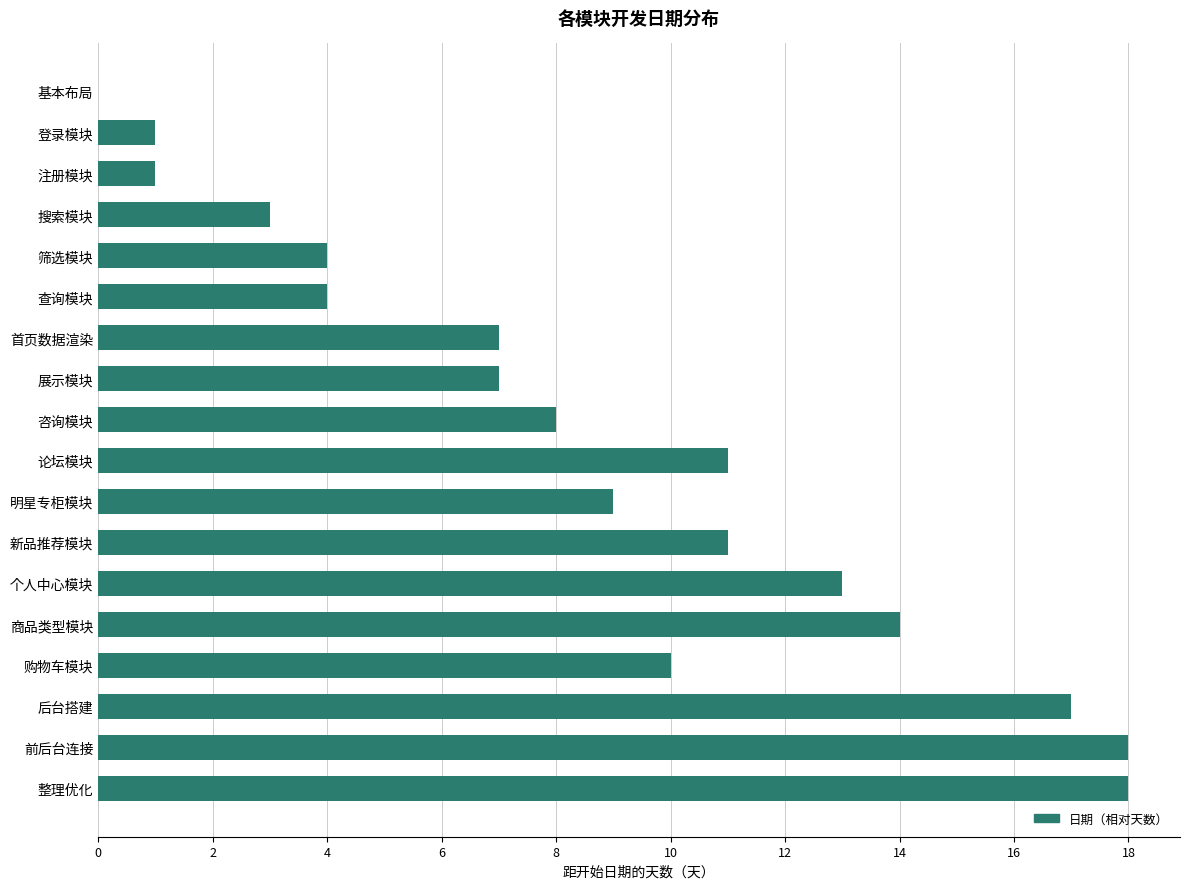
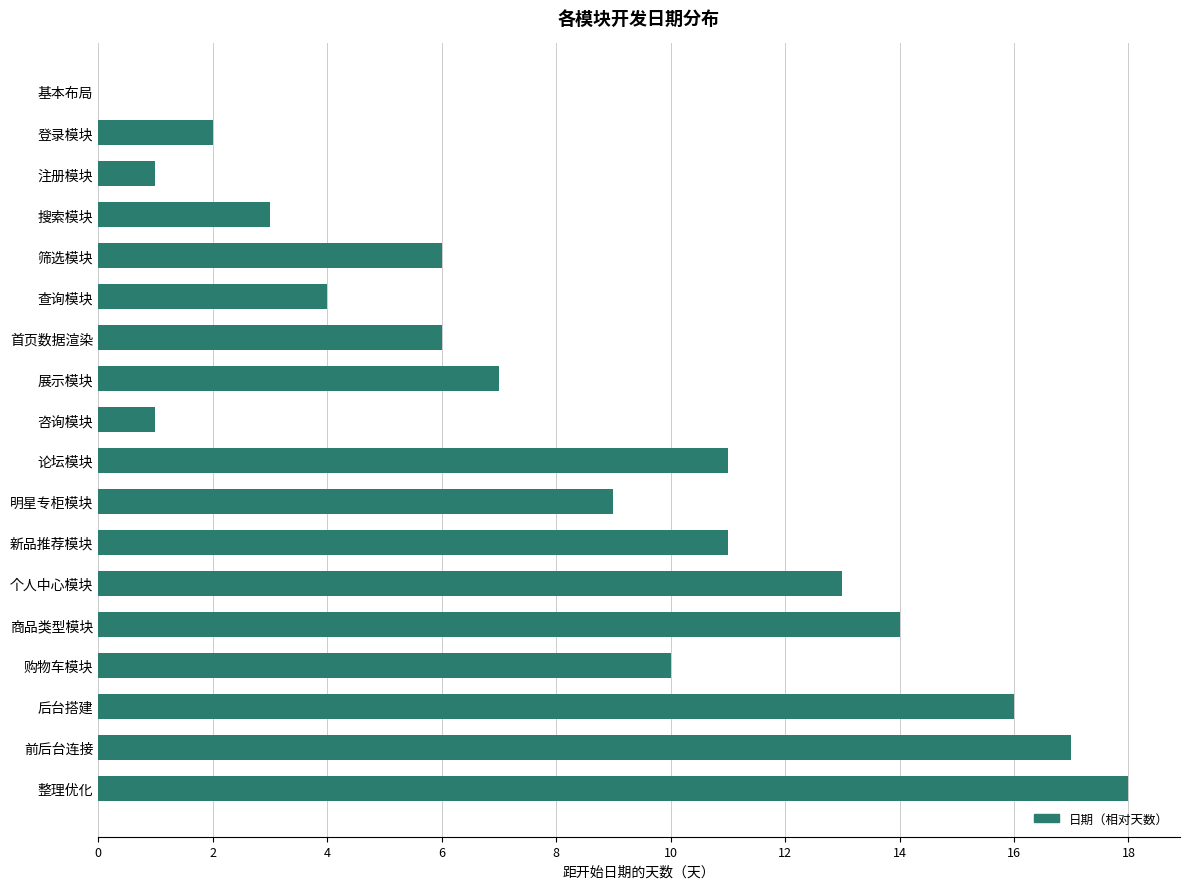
登录模块: 1.0 -> 2.0
筛选模块: 4.0 -> 6.0
首页数据渲染: 7.0 -> 6.0
咨询模块: 8.0 -> 1.0
后台搭建: 17.0 -> 16.0
前后台连接: 18.0 -> 17.0
